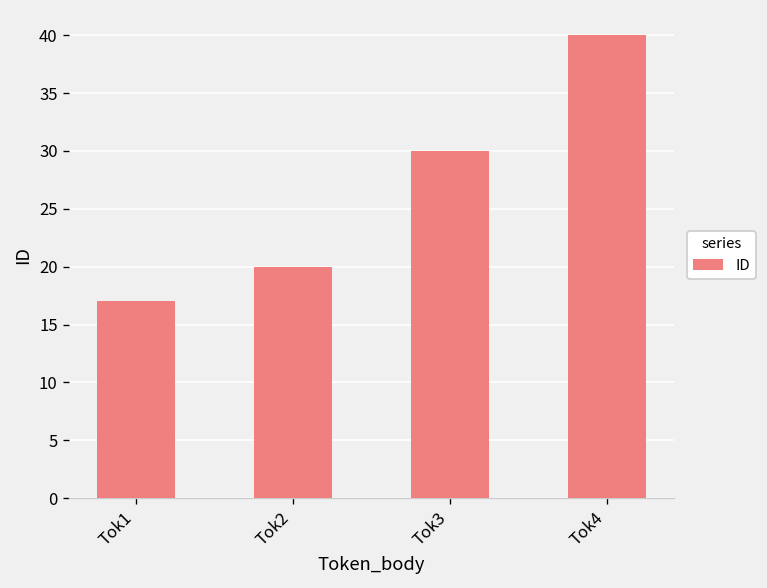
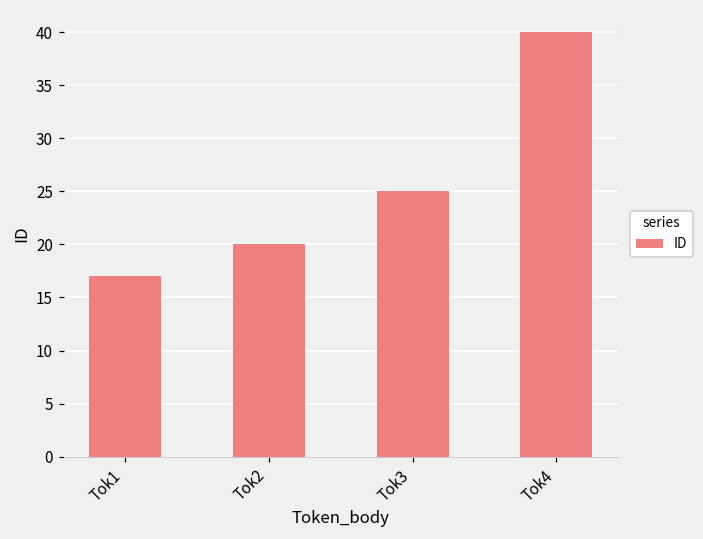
Tok3: 30 -> 25
